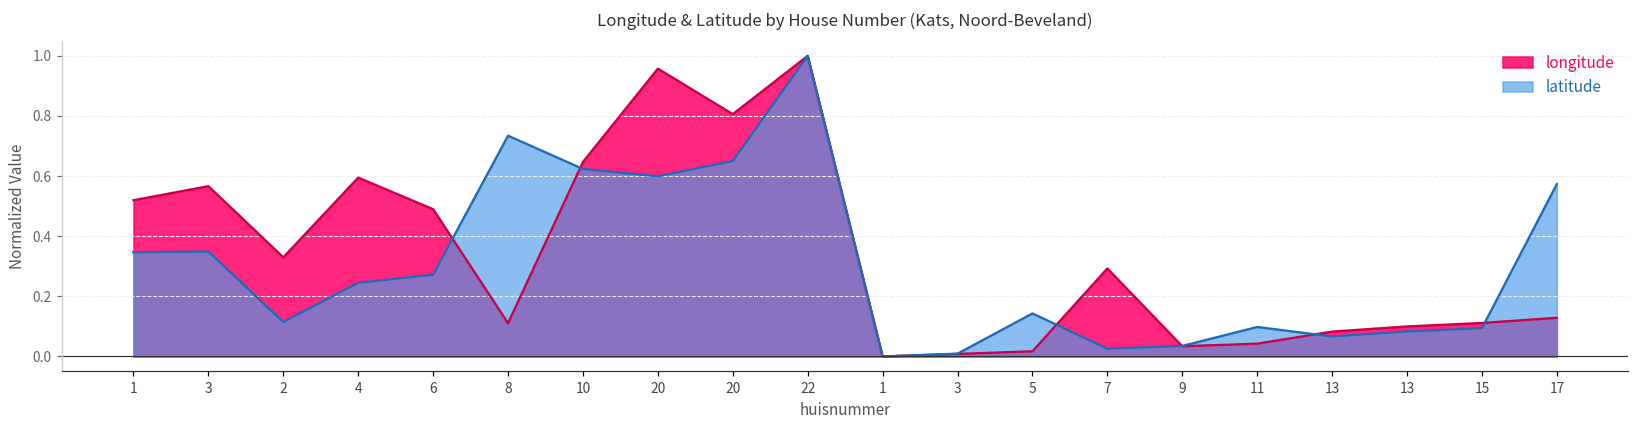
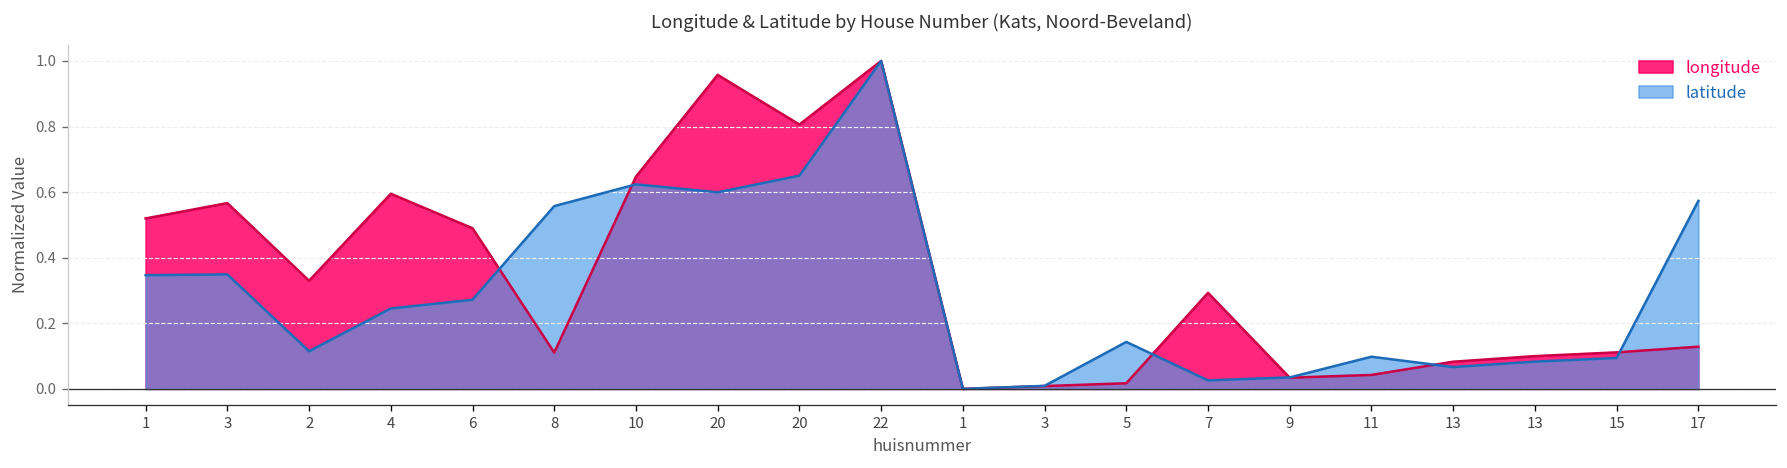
latitude, 8: 0.73 -> 0.56
